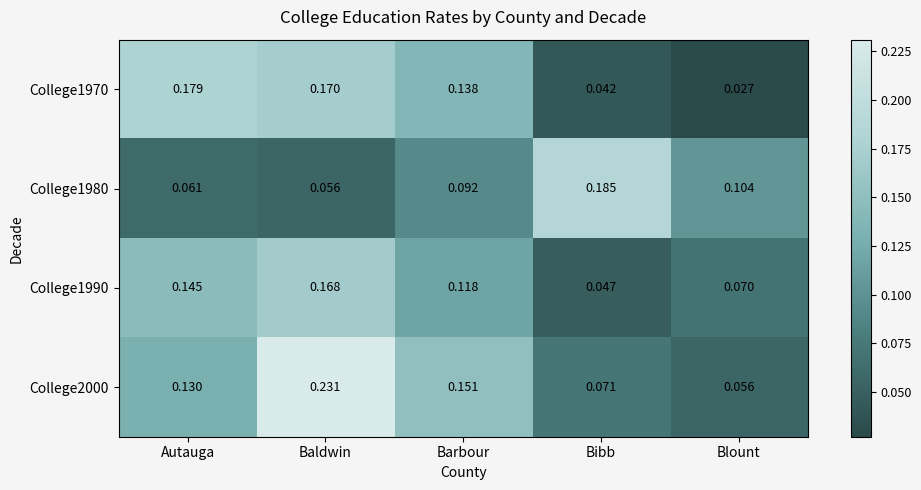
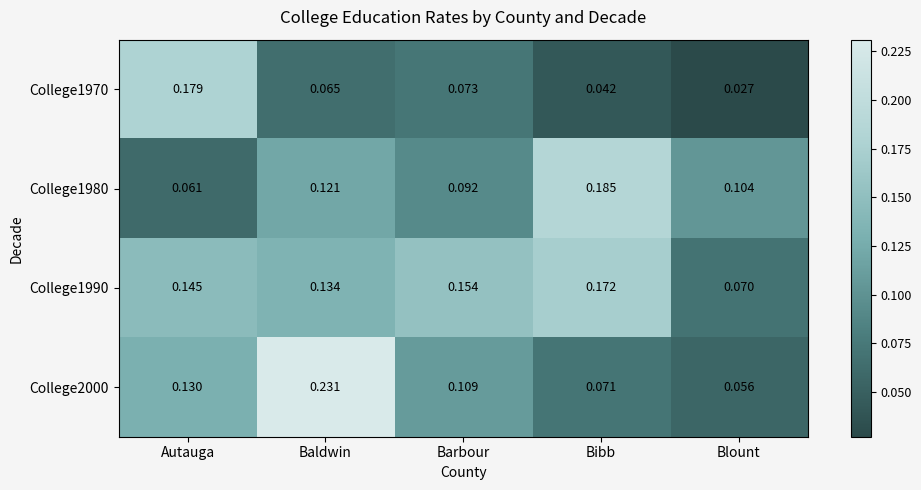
College1970, Baldwin: 0.170 -> 0.065
College1970, Barbour: 0.138 -> 0.073
College1980, Baldwin: 0.056 -> 0.121
College1990, Baldwin: 0.168 -> 0.134
College1990, Barbour: 0.118 -> 0.154
College1990, Bibb: 0.047 -> 0.172
College2000, Barbour: 0.151 -> 0.109
